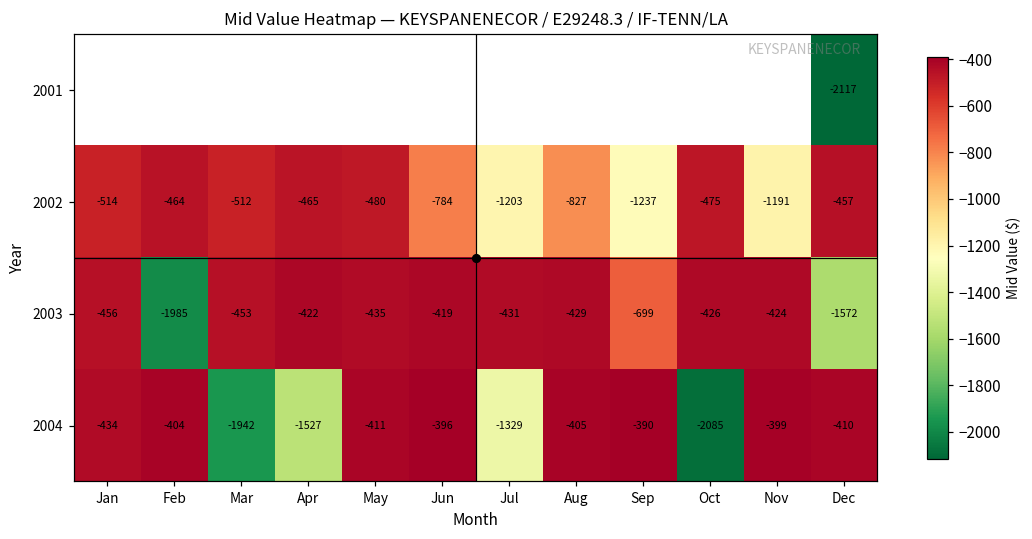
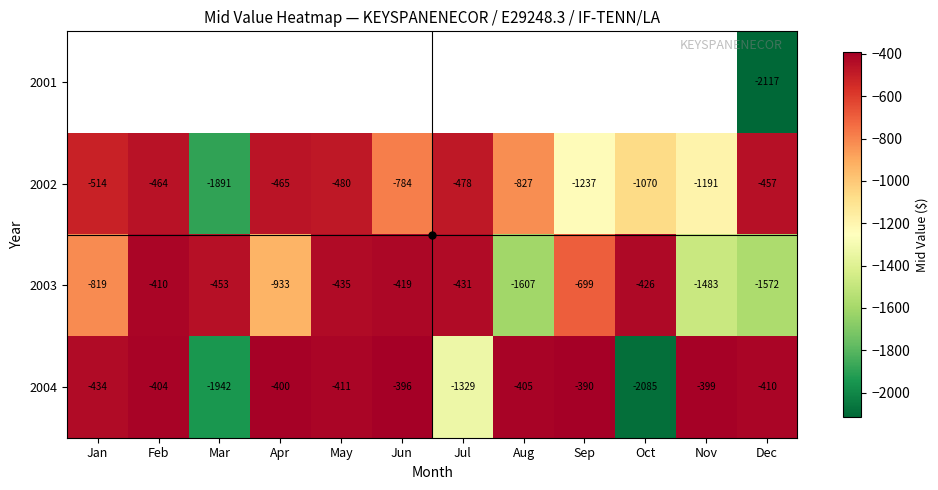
2002, Mar: -512 -> -1891
2002, Jul: -1203 -> -478
2002, Oct: -475 -> -1070
2003, Jan: -456 -> -819
2003, Feb: -1985 -> -410
2003, Apr: -422 -> -933
2003, Aug: -429 -> -1607
2003, Nov: -424 -> -1483
2004, Apr: -1527 -> -400
